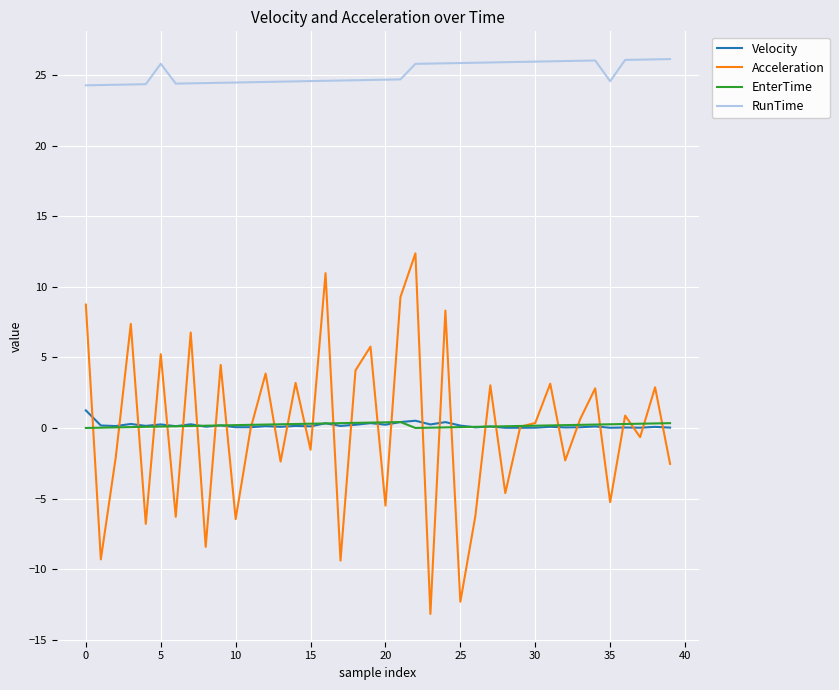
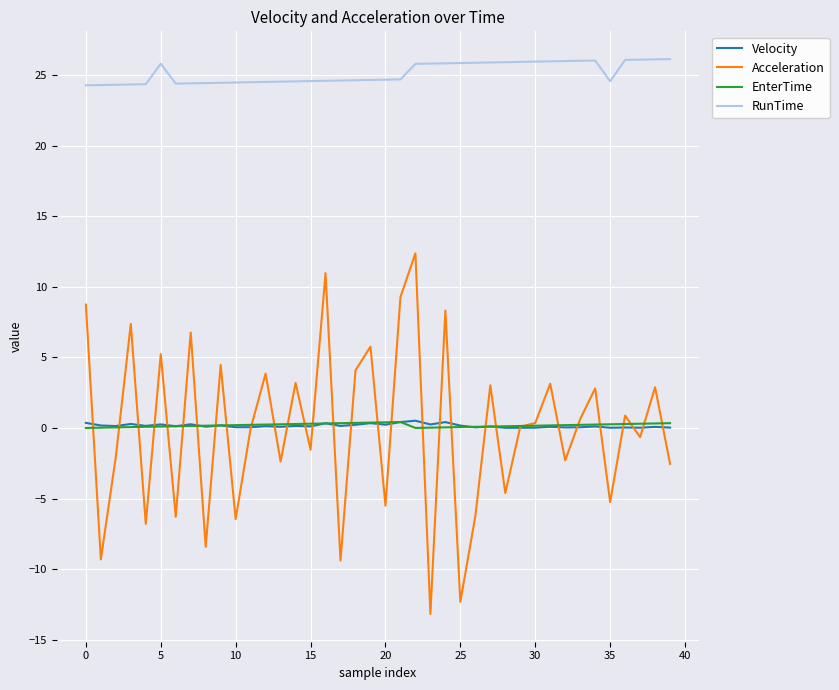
Velocity, 0: 1.2 -> 0.4
